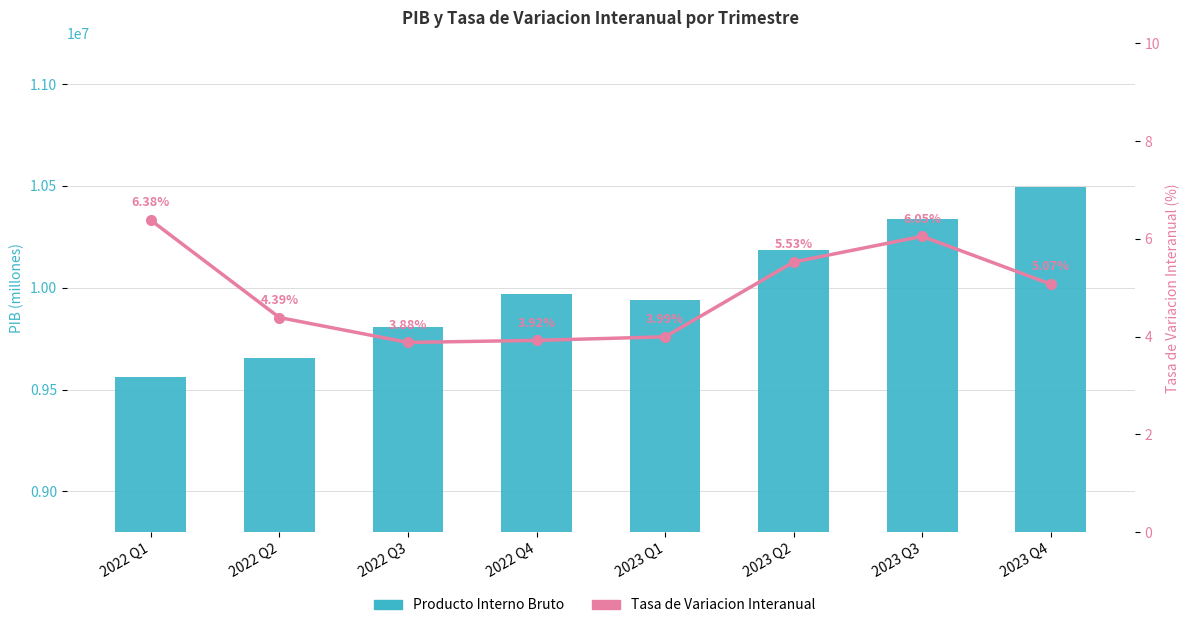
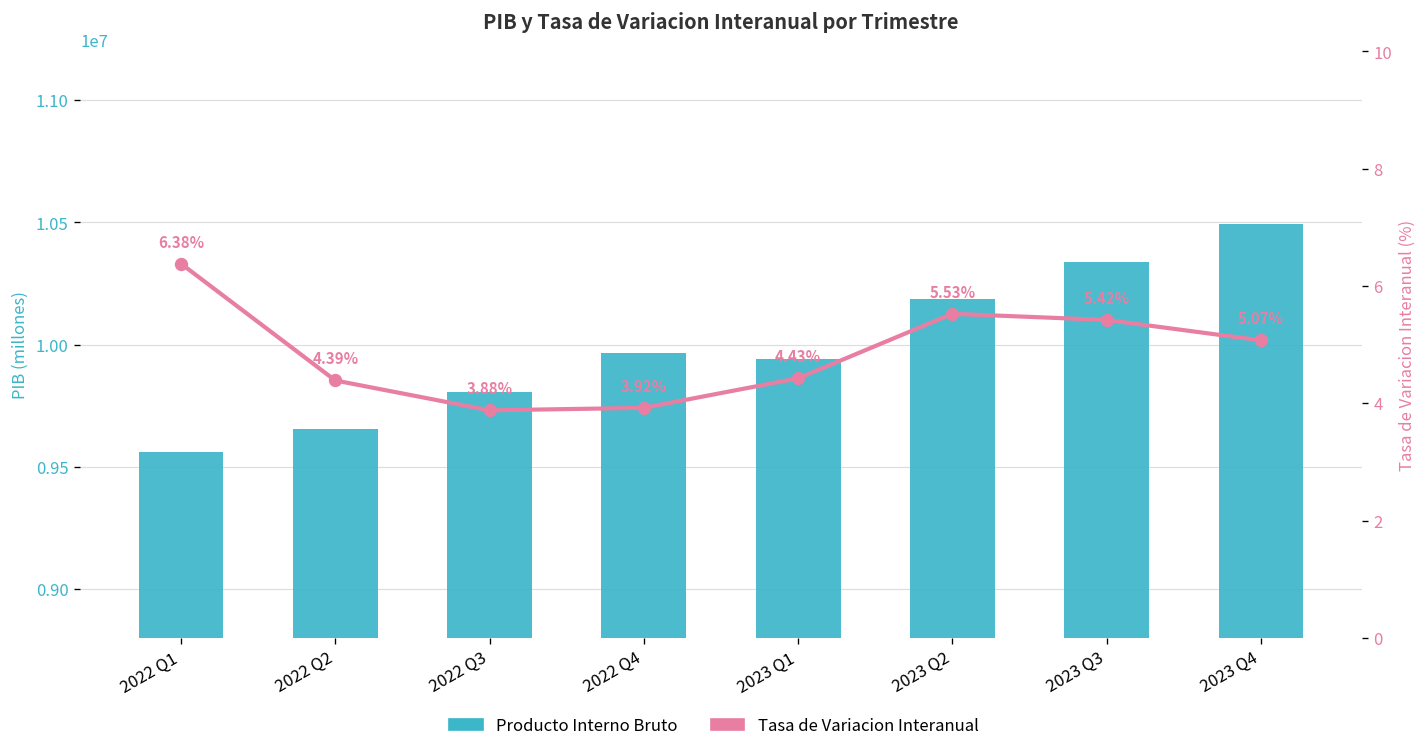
Tasa de Variacion Interanual, 2023 Q1: 3.99% -> 4.43%
Tasa de Variacion Interanual, 2023 Q3: 6.05% -> 5.42%
